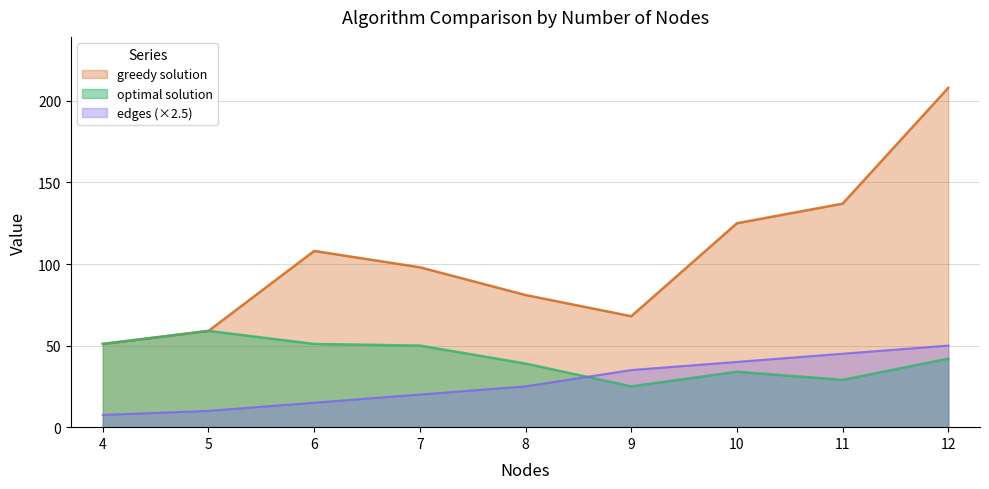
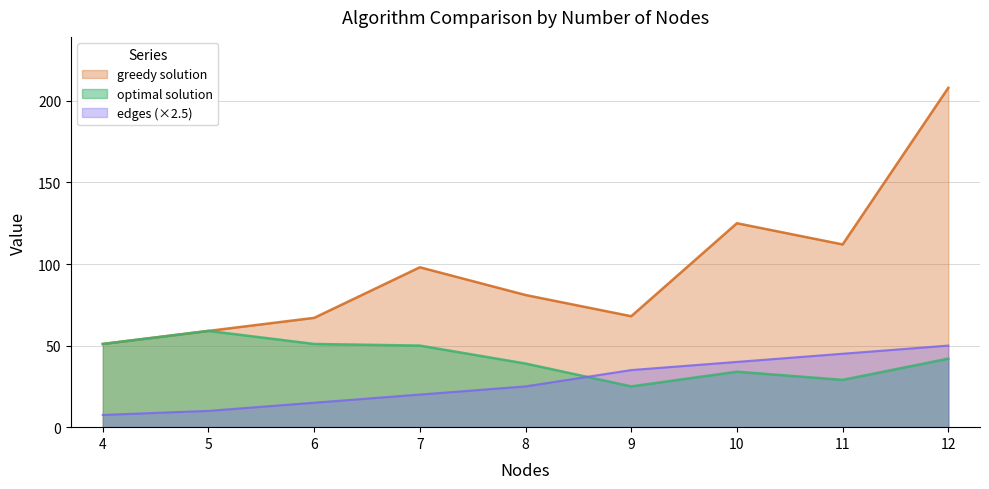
greedy solution, 6: 108 -> 67
greedy solution, 11: 137 -> 112
